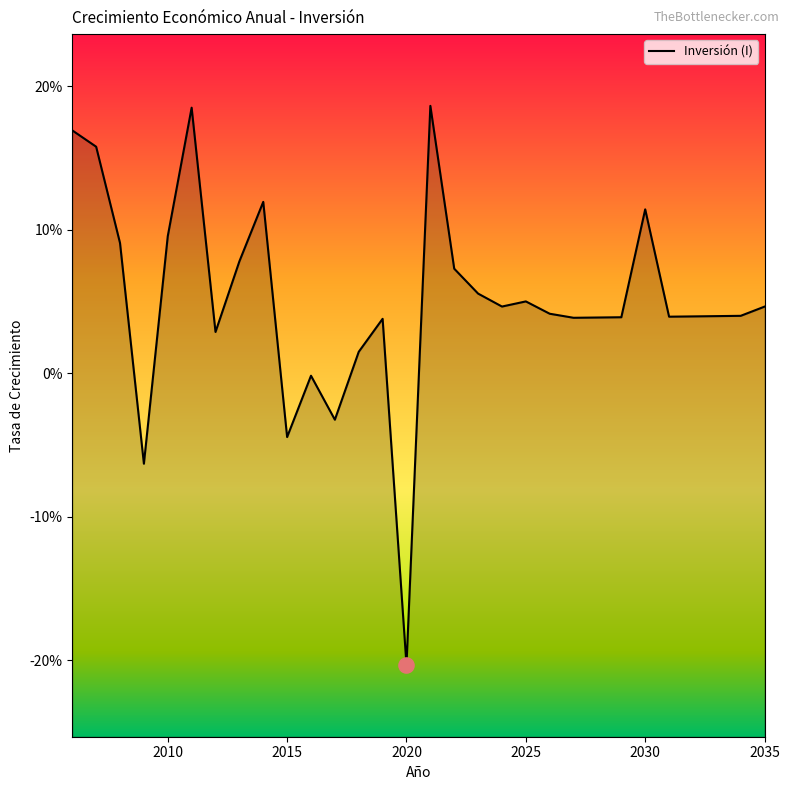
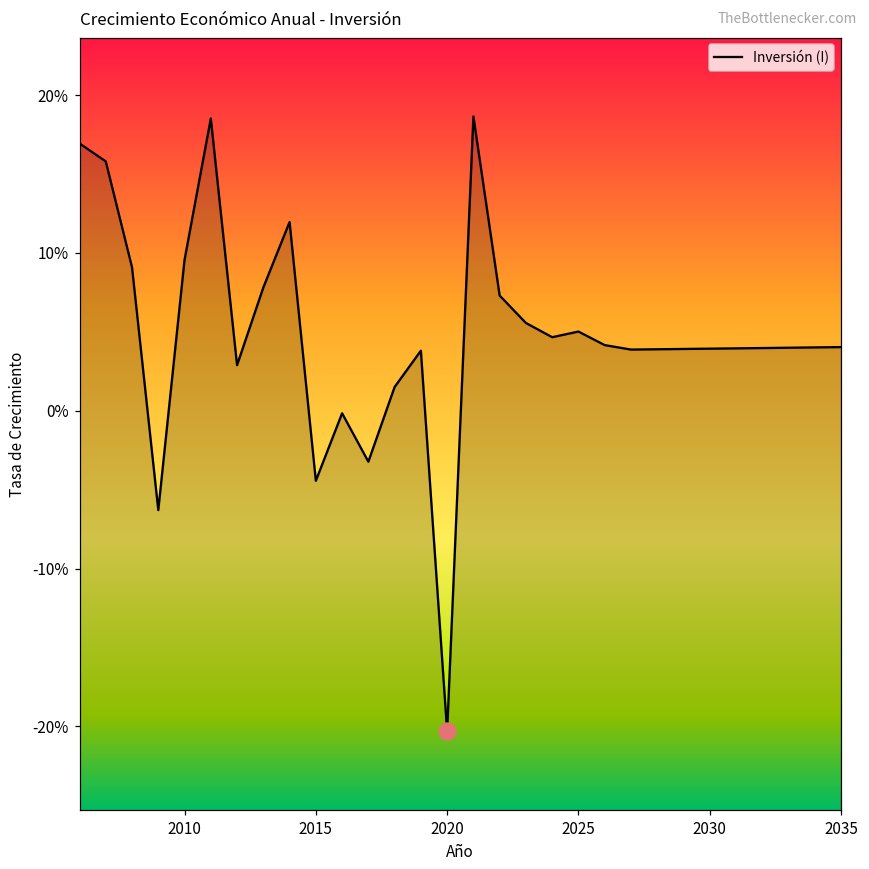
Inversión (I), 2030: 11.4% -> 3.9%
Inversión (I), 2035: 4.7% -> 4.0%
